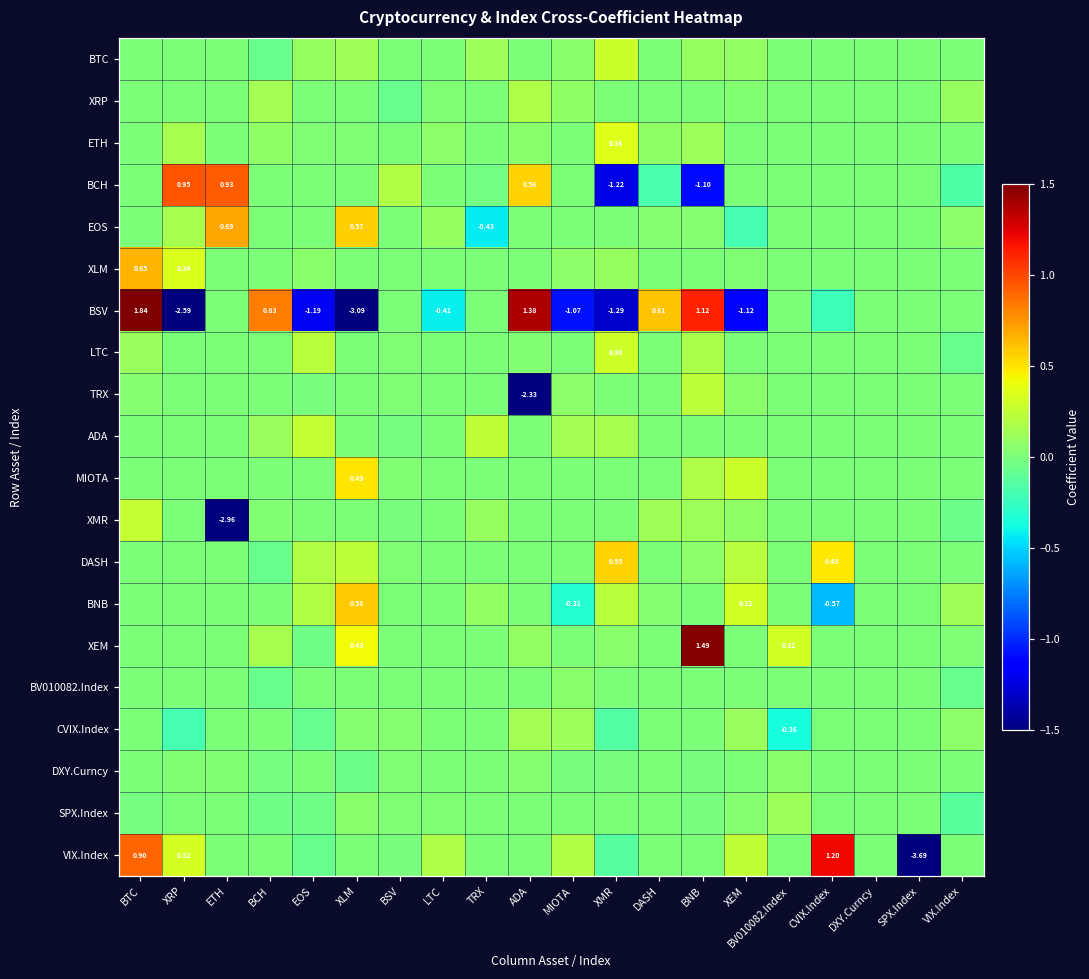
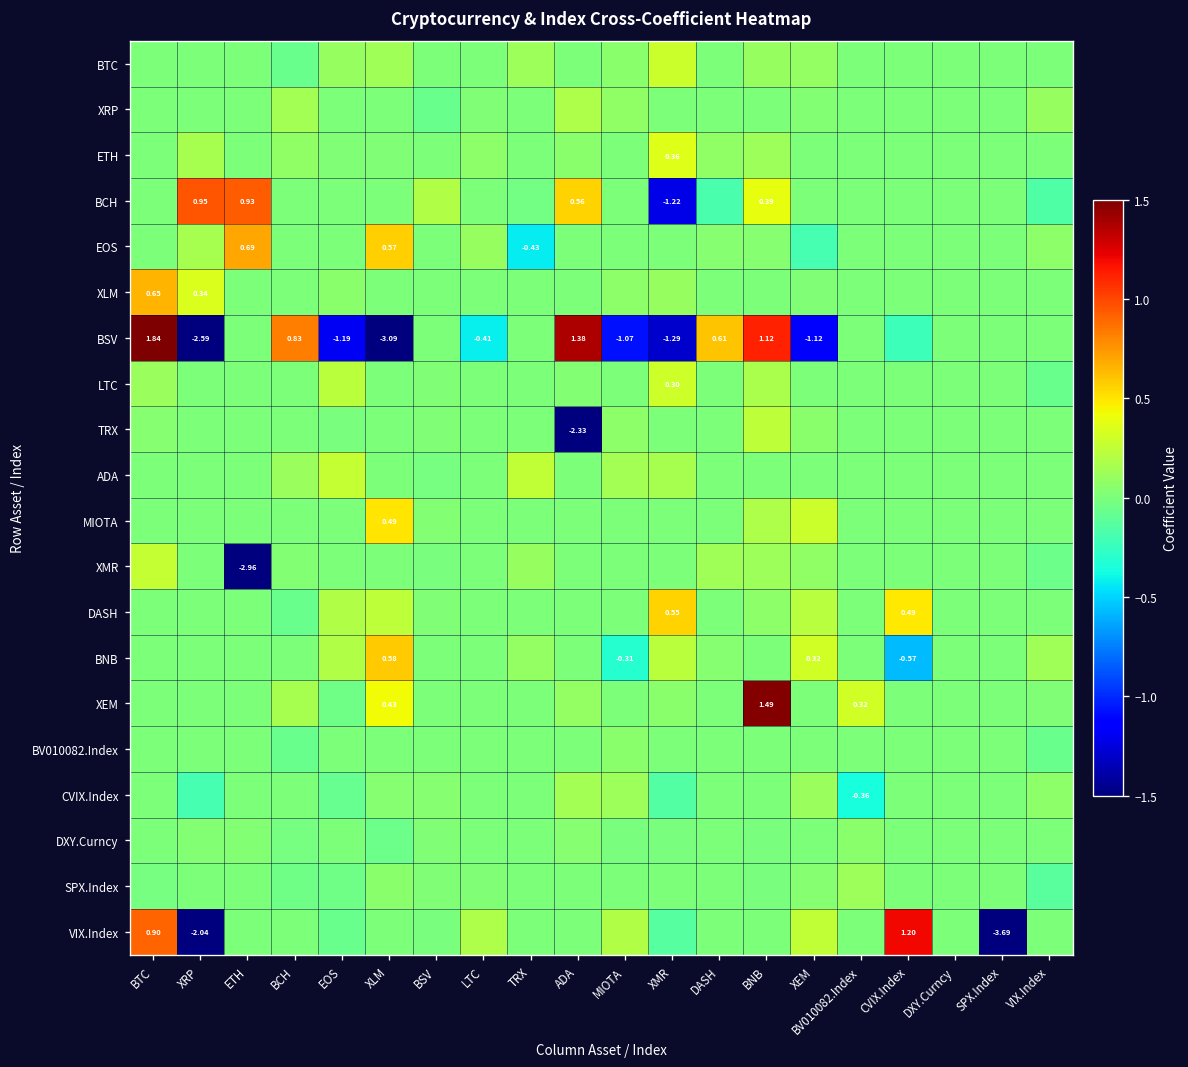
BCH, BNB: -1.10 -> 0.39
VIX.Index, XRP: 0.32 -> -2.04
